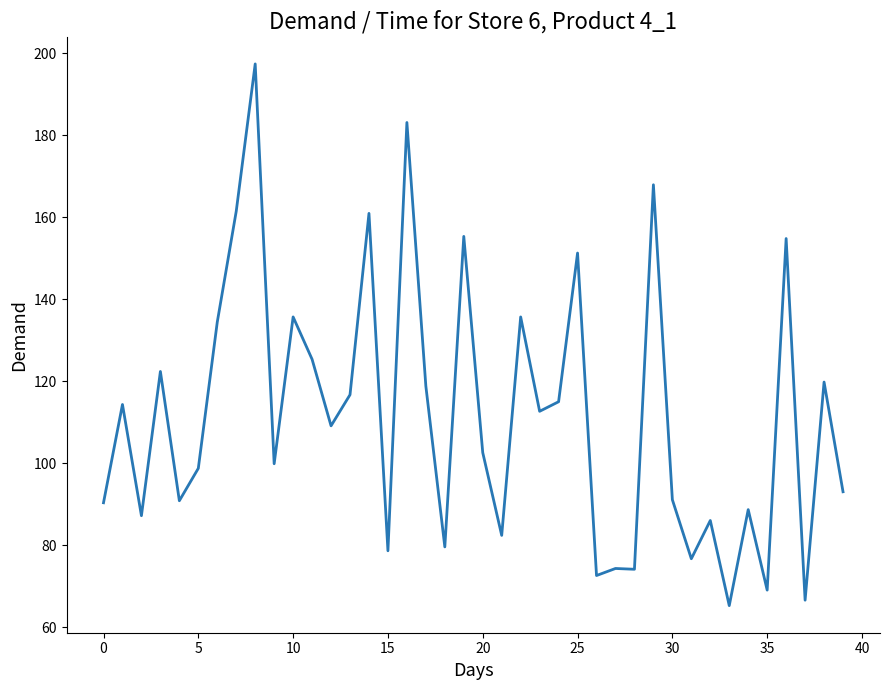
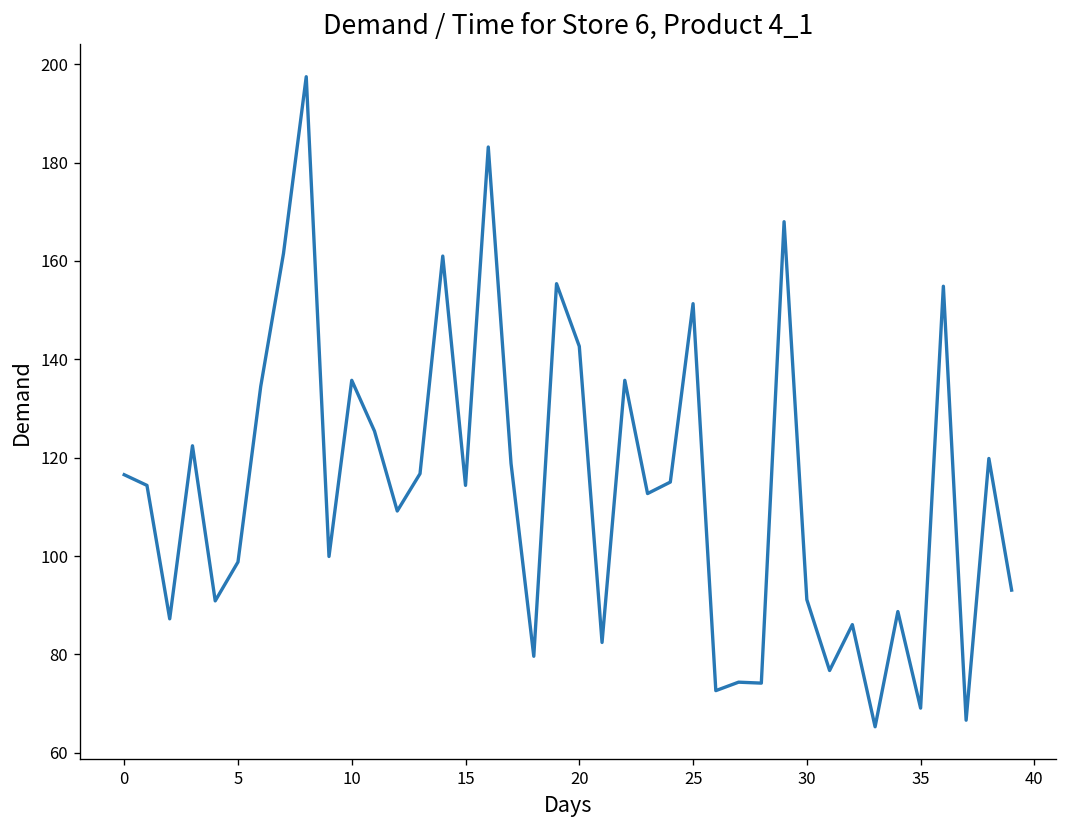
0: 90 -> 117
15: 79 -> 114
20: 103 -> 143
